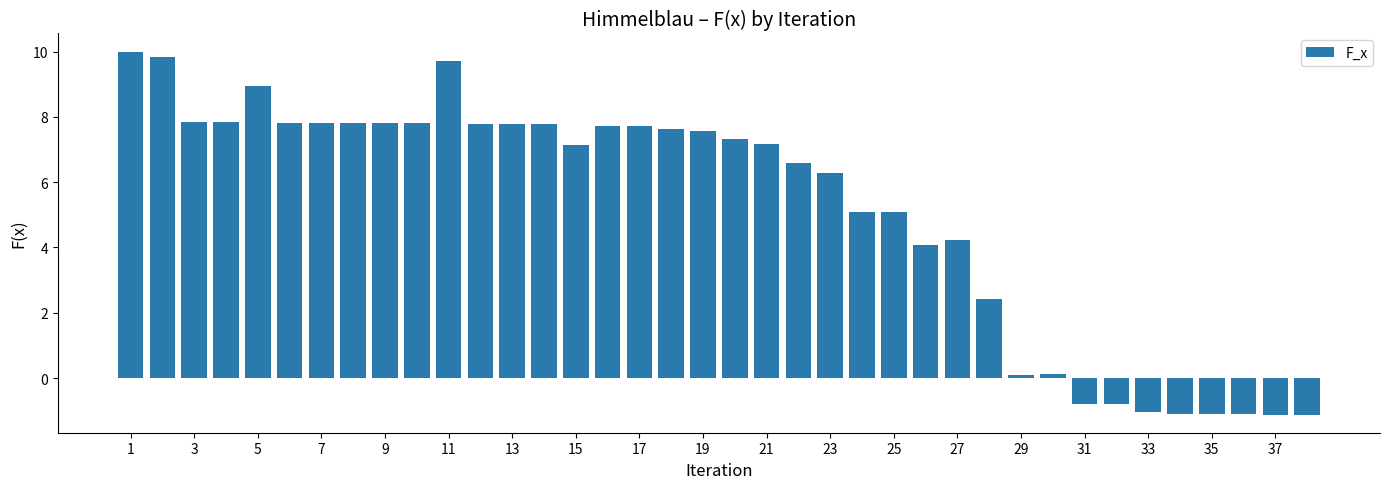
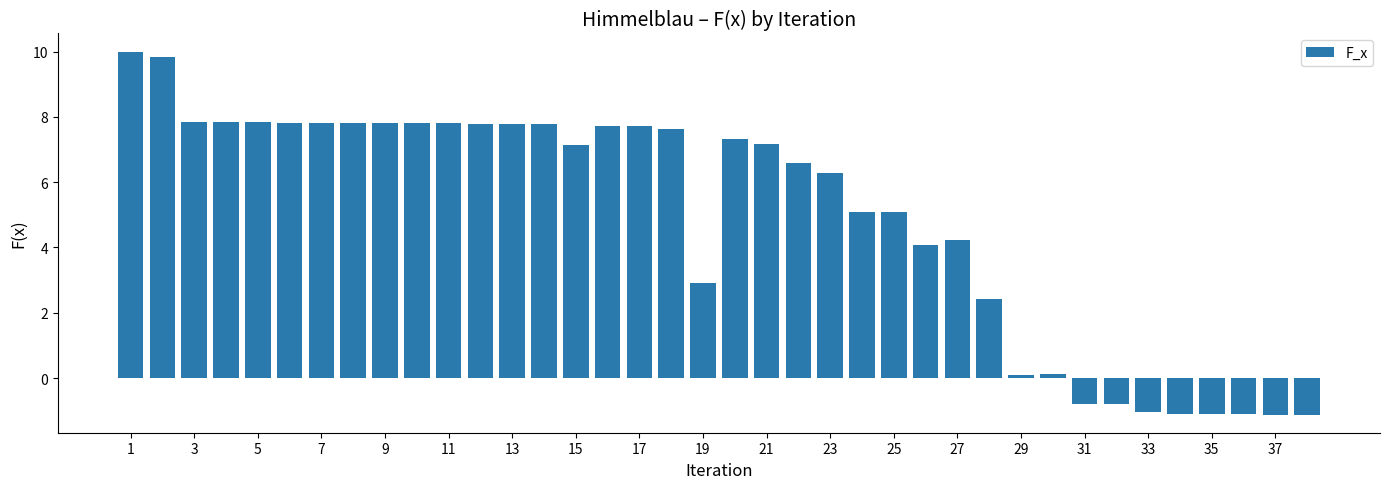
5: 8.9 -> 7.9
11: 9.7 -> 7.8
19: 7.6 -> 2.9
